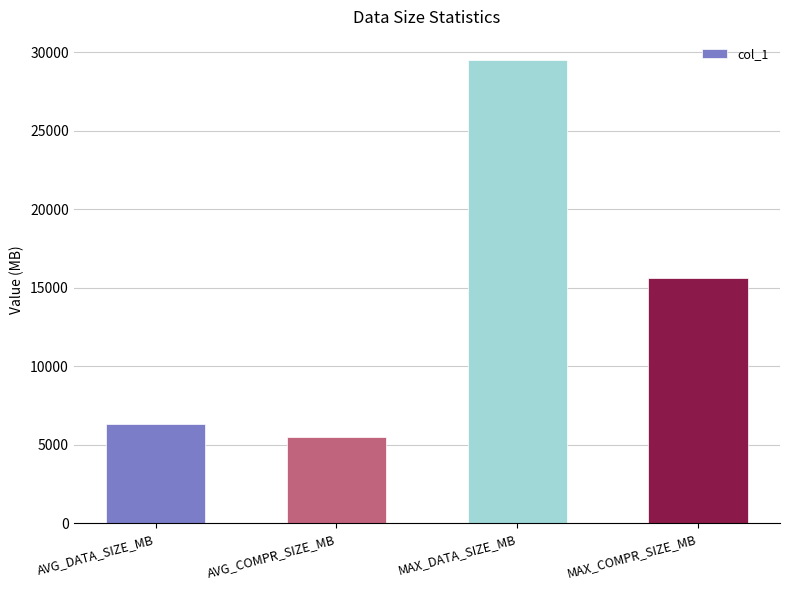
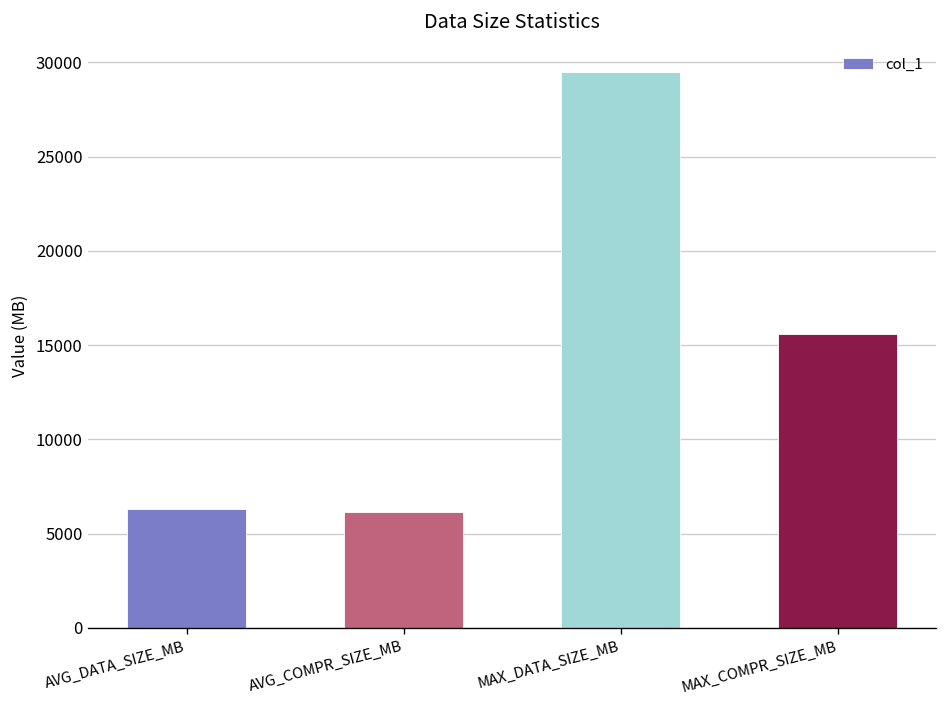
AVG_COMPR_SIZE_MB: 5500 -> 6100
